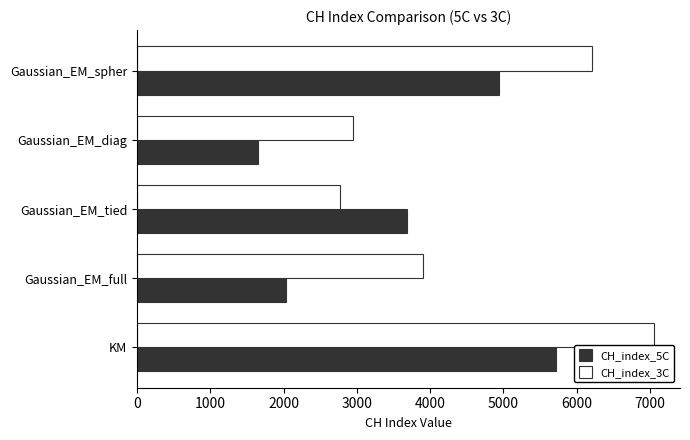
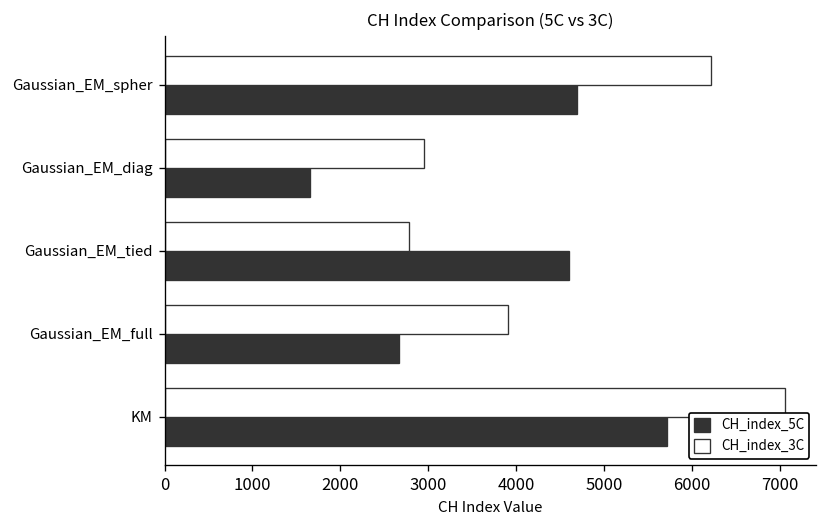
CH_index_5C, Gaussian_EM_spher: 4900 -> 4700
CH_index_5C, Gaussian_EM_tied: 3700 -> 4600
CH_index_5C, Gaussian_EM_full: 2000 -> 2700
